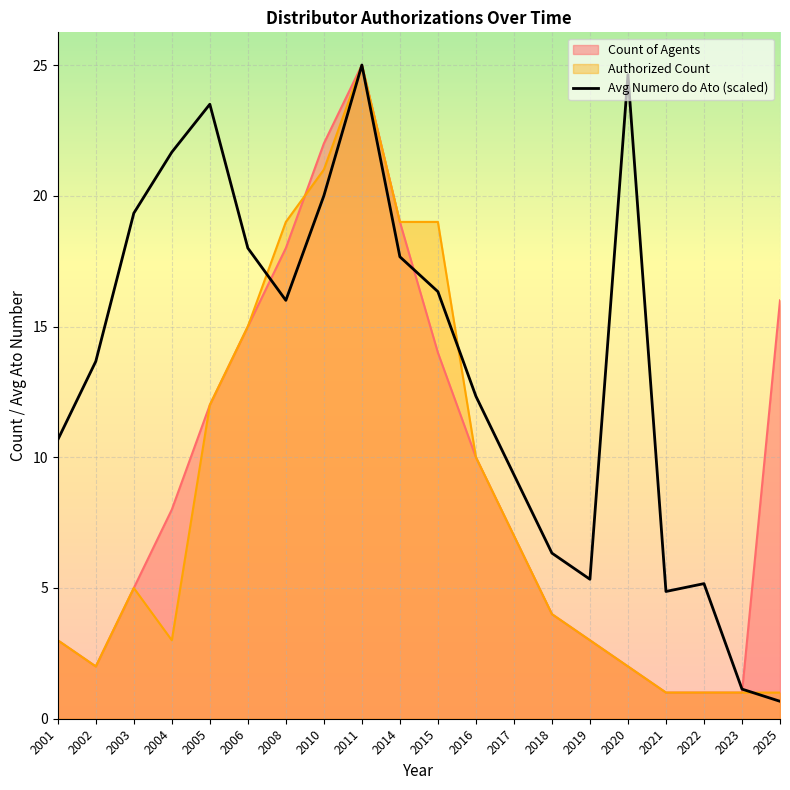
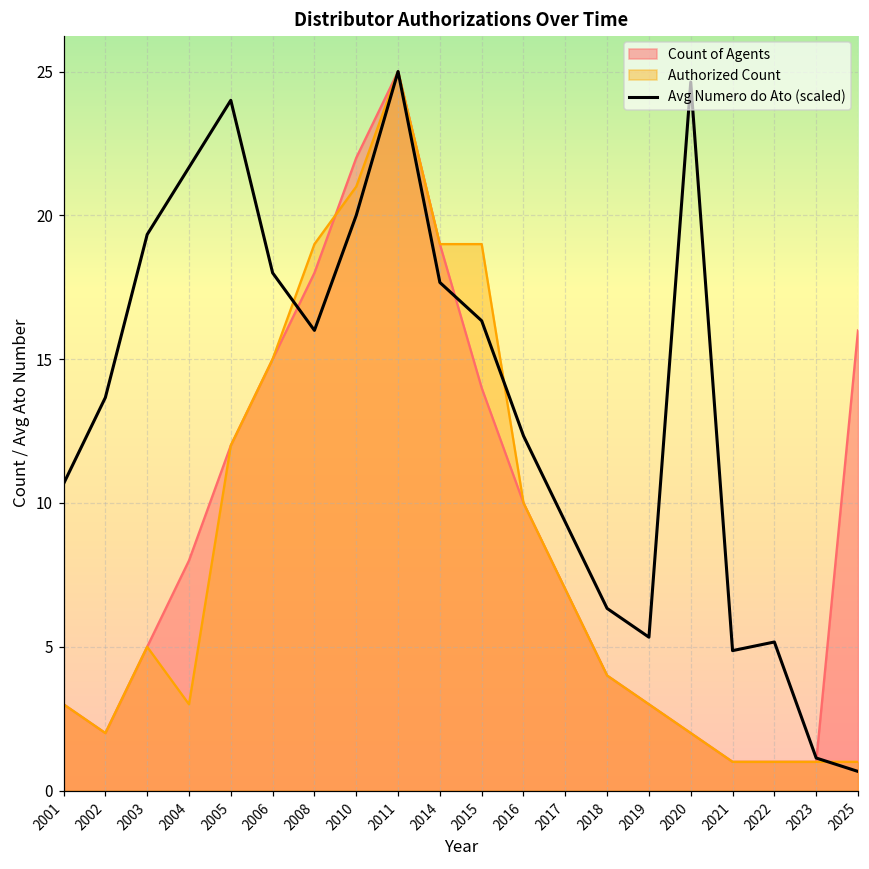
Avg Numero do Ato (scaled), 2005: 23.5 -> 24.0
